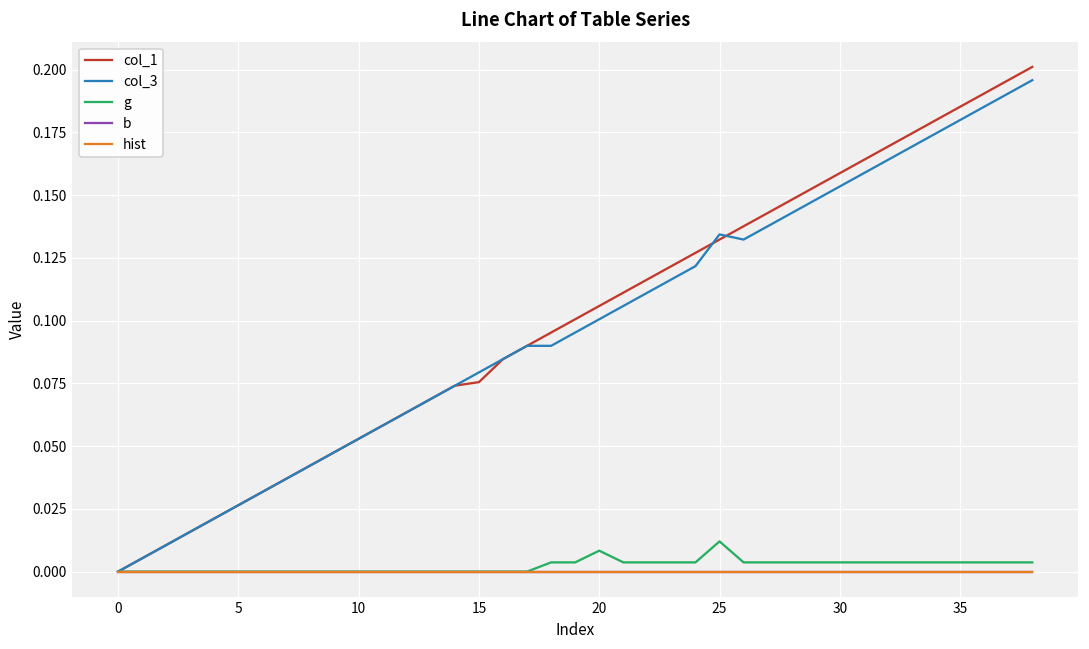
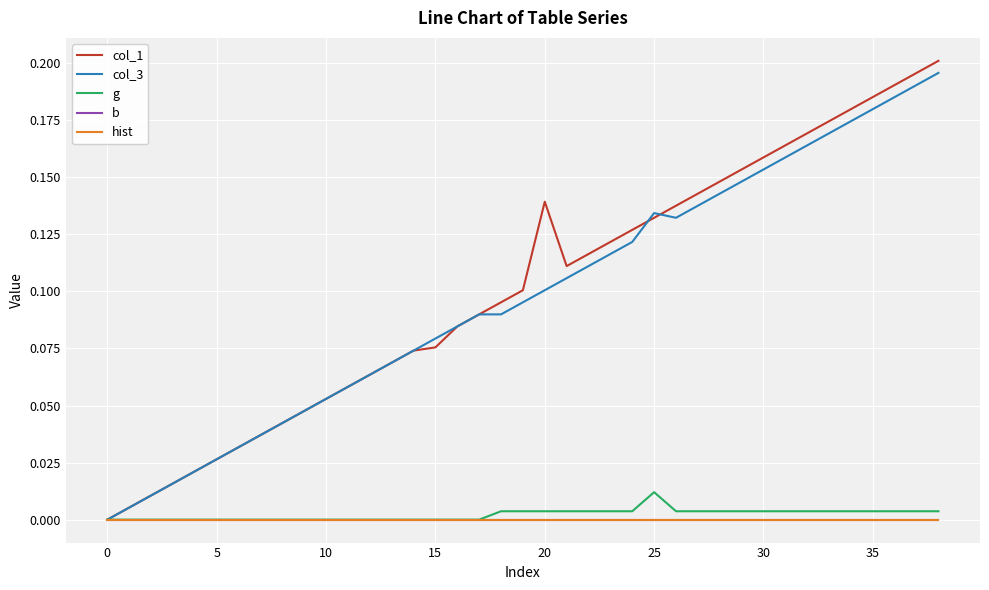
col_1, 20: 0.106 -> 0.139
g, 20: 0.008 -> 0.004
